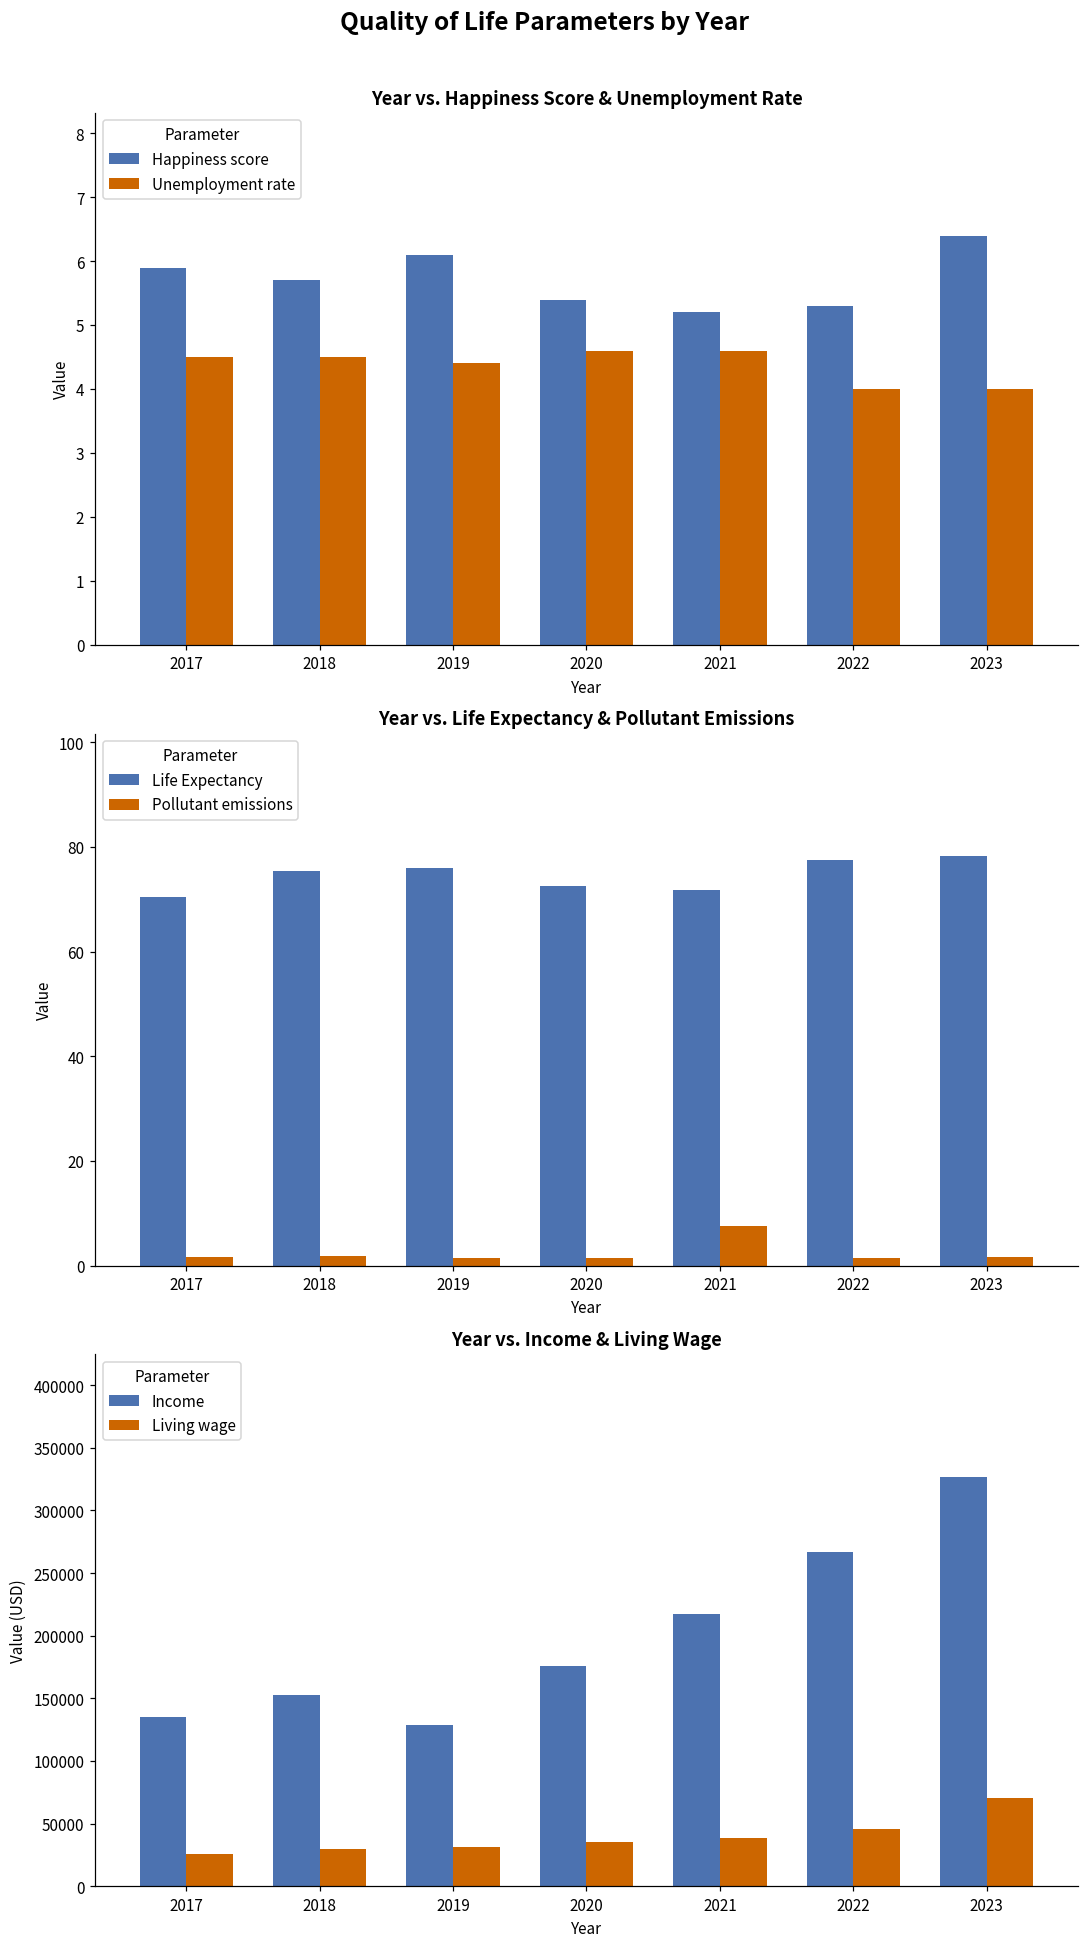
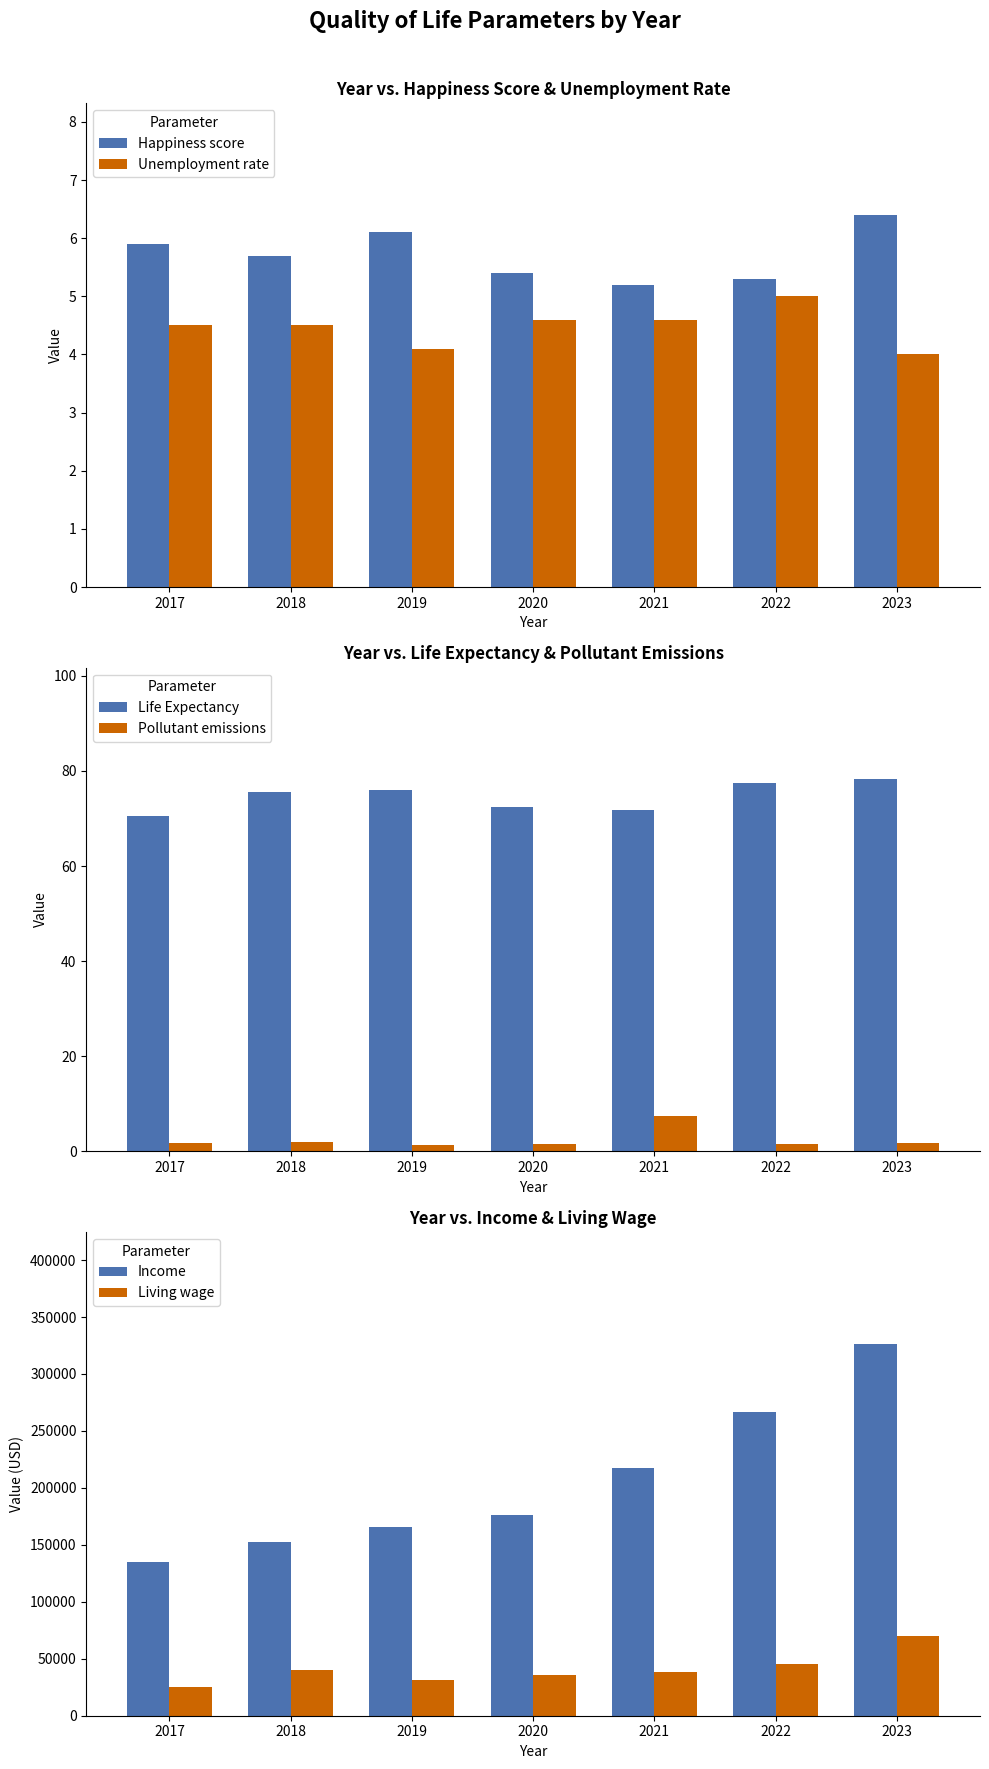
Year vs. Happiness Score & Unemployment Rate, Unemployment rate, 2019: 4.4 -> 4.1
Year vs. Happiness Score & Unemployment Rate, Unemployment rate, 2022: 4 -> 5
Year vs. Income & Living Wage, Living wage, 2018: 30000 -> 41000
Year vs. Income & Living Wage, Income, 2019: 129000 -> 166000
